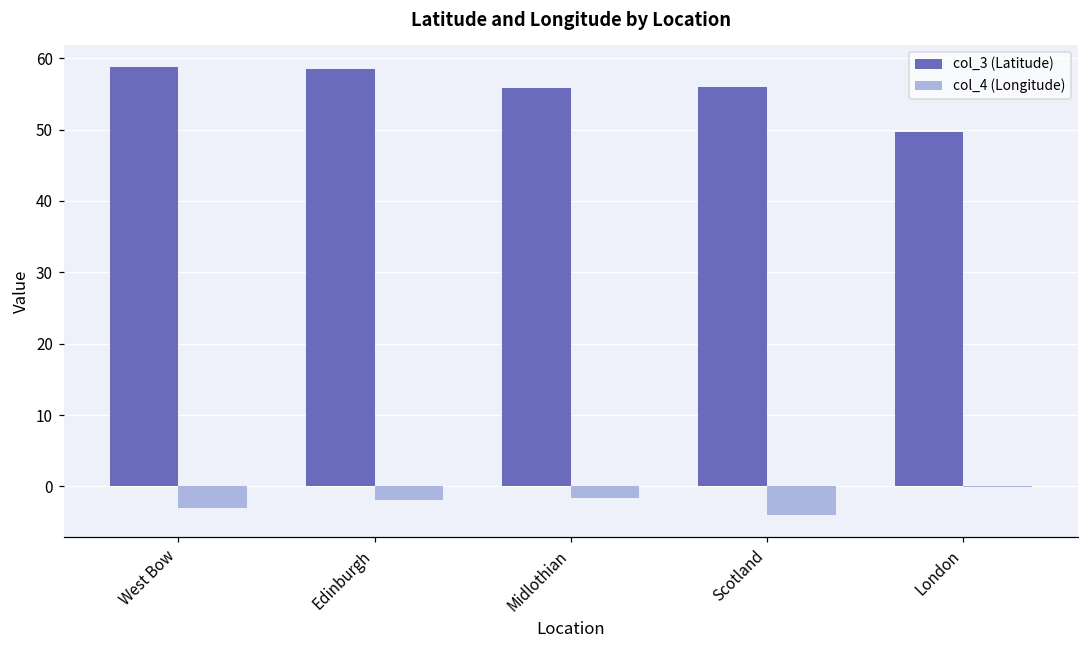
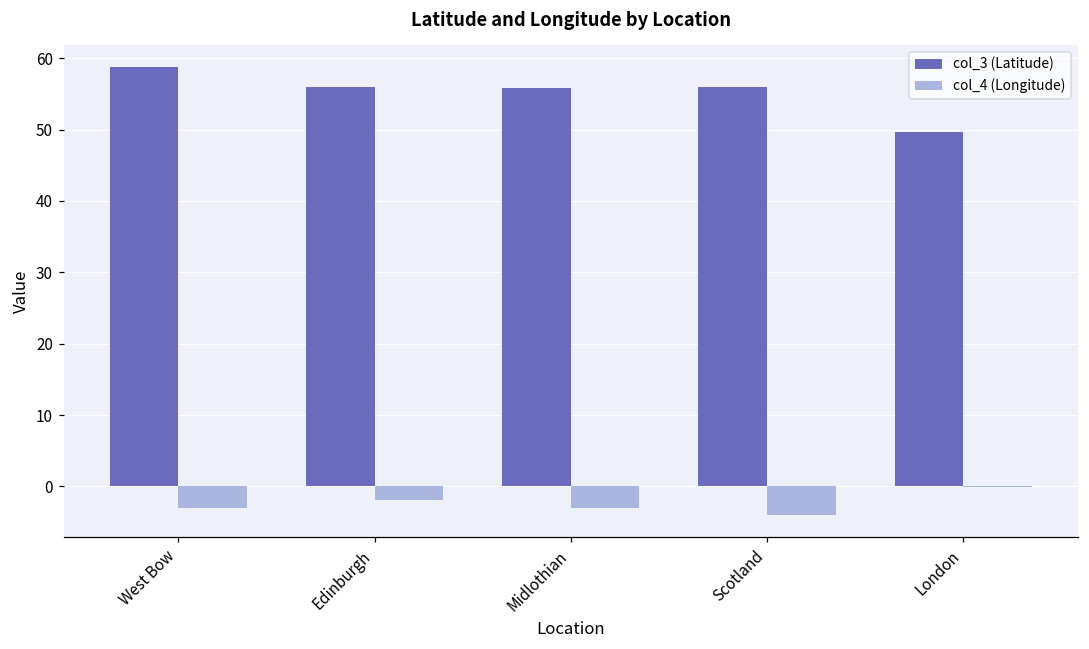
col_3 (Latitude), Edinburgh: 58 -> 56
col_4 (Longitude), Midlothian: -2 -> -3
